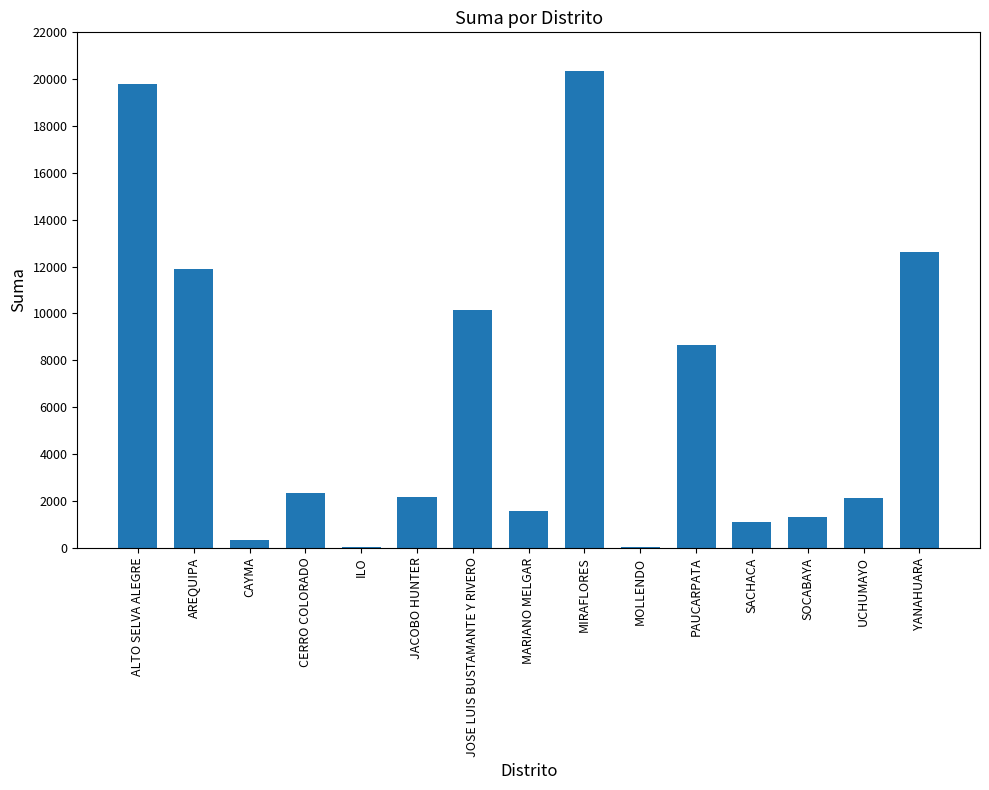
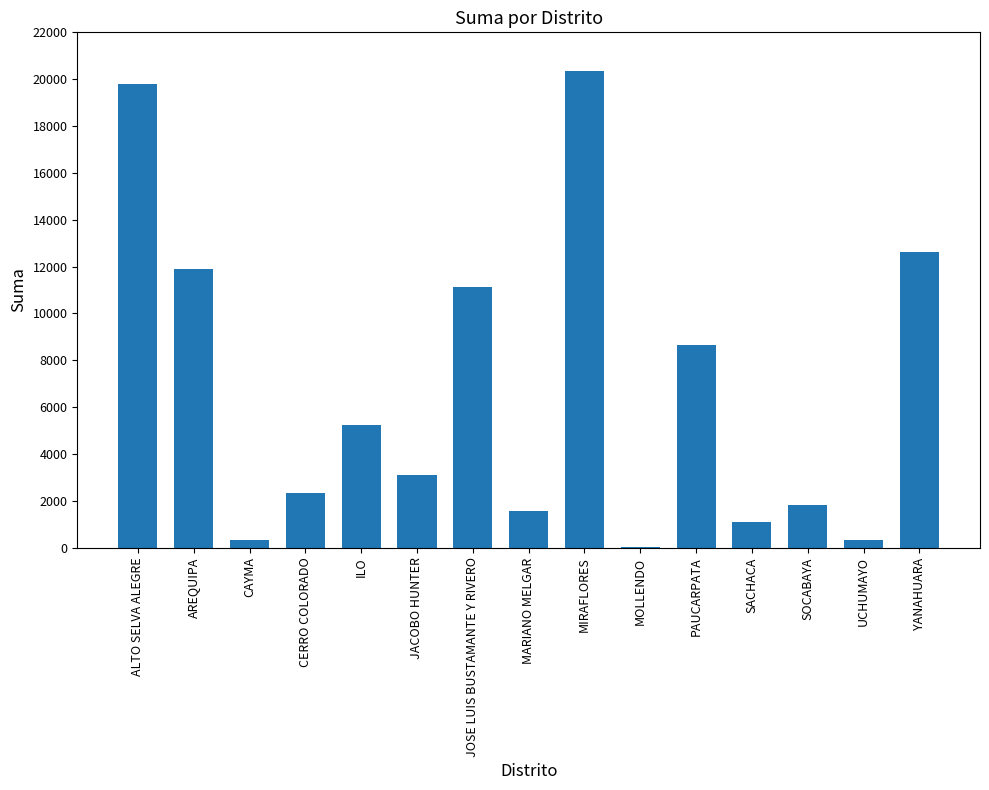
ILO: 0 -> 5200
JACOBO HUNTER: 2200 -> 3100
JOSE LUIS BUSTAMANTE Y RIVERO: 10100 -> 11100
SOCABAYA: 1300 -> 1800
UCHUMAYO: 2100 -> 300
